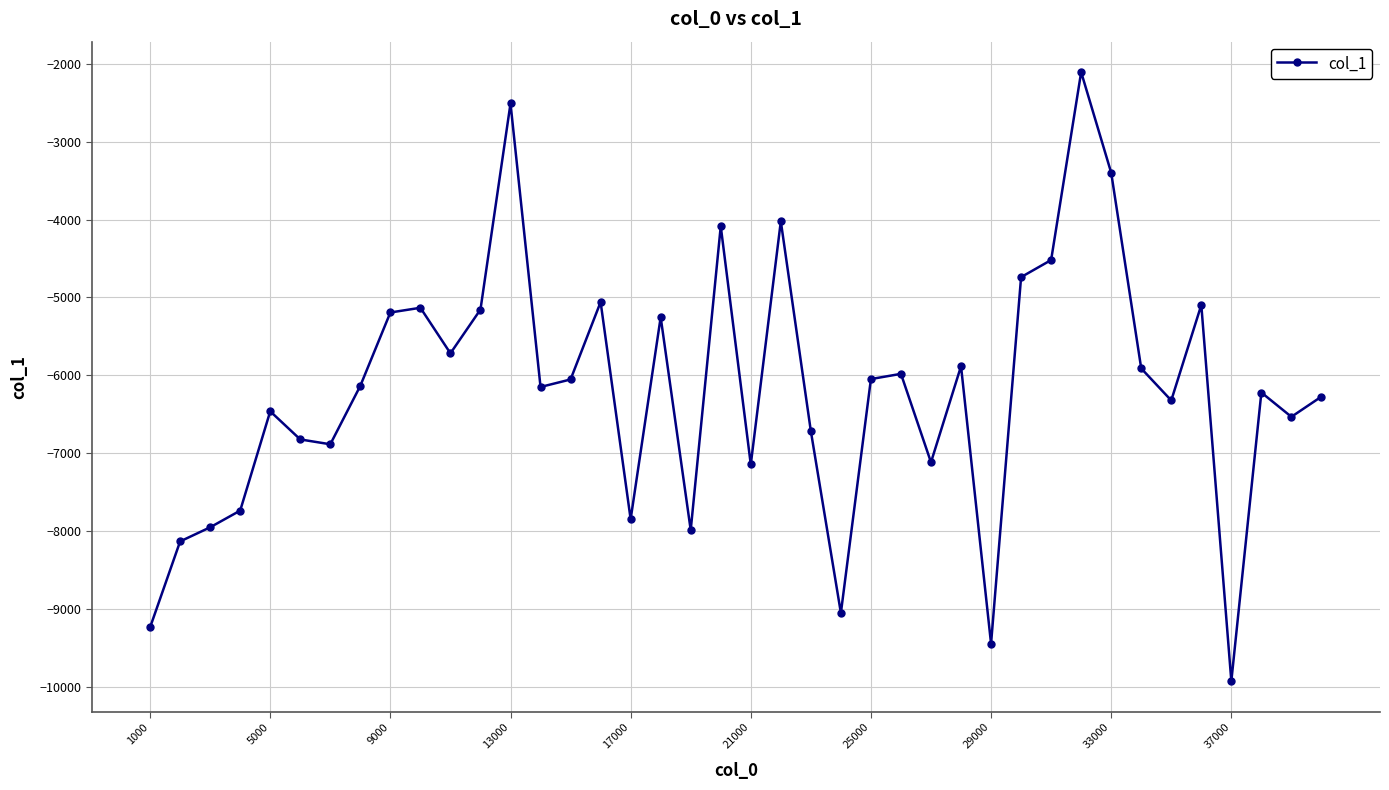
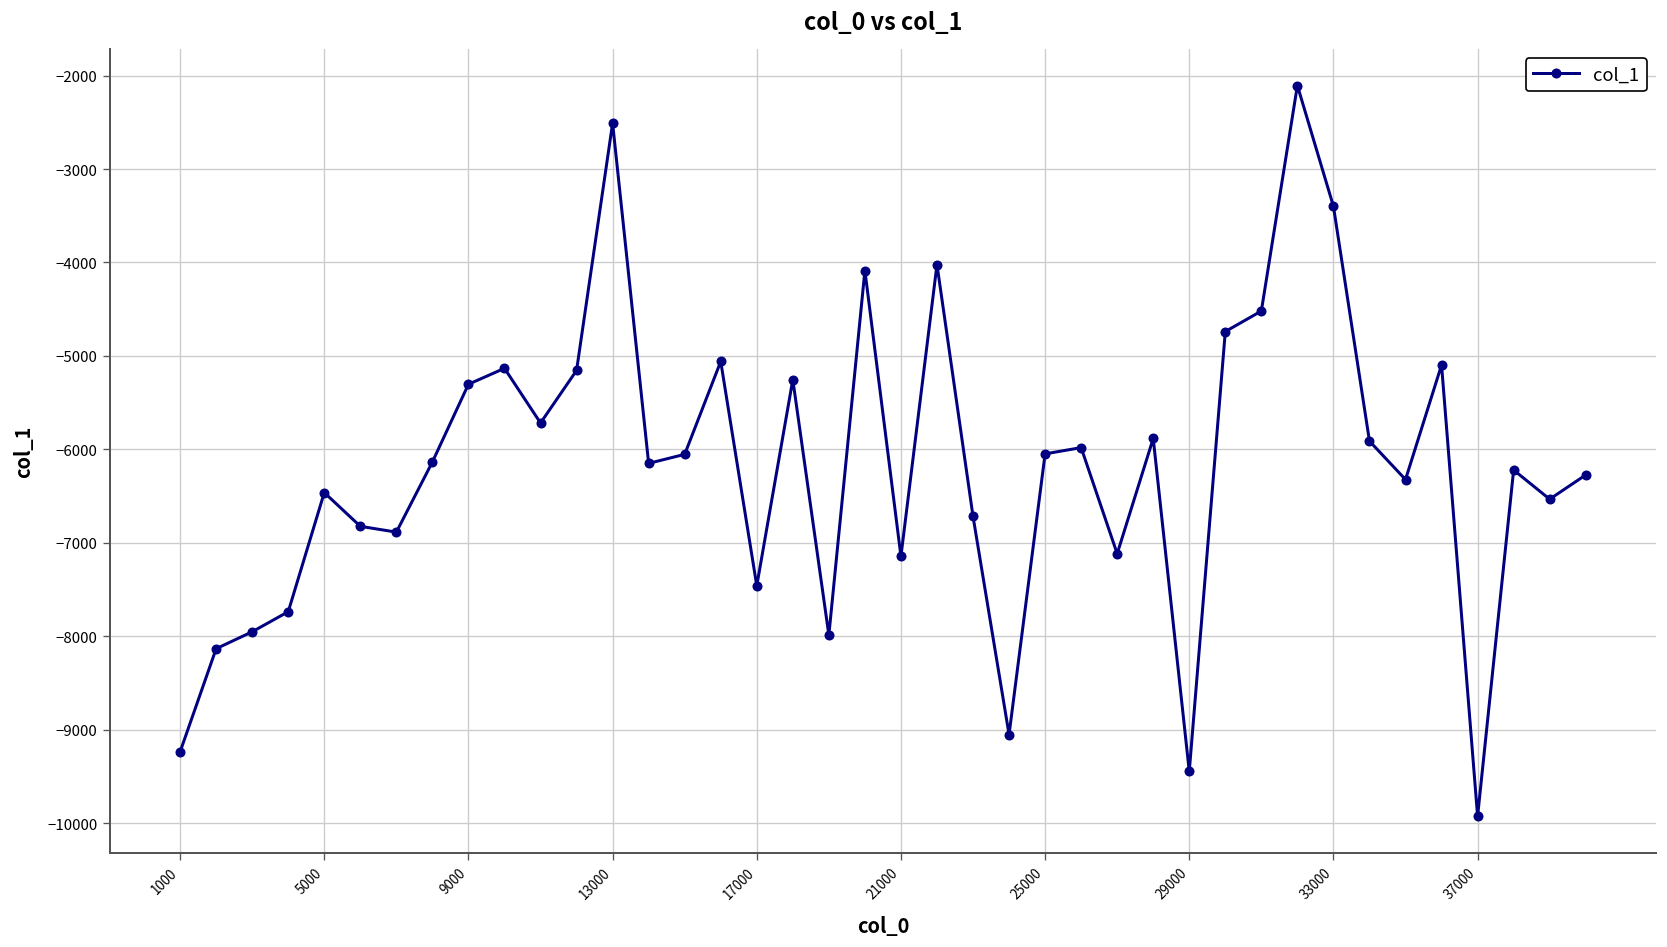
9000: -5200 -> -5300
17000: -7800 -> -7500
